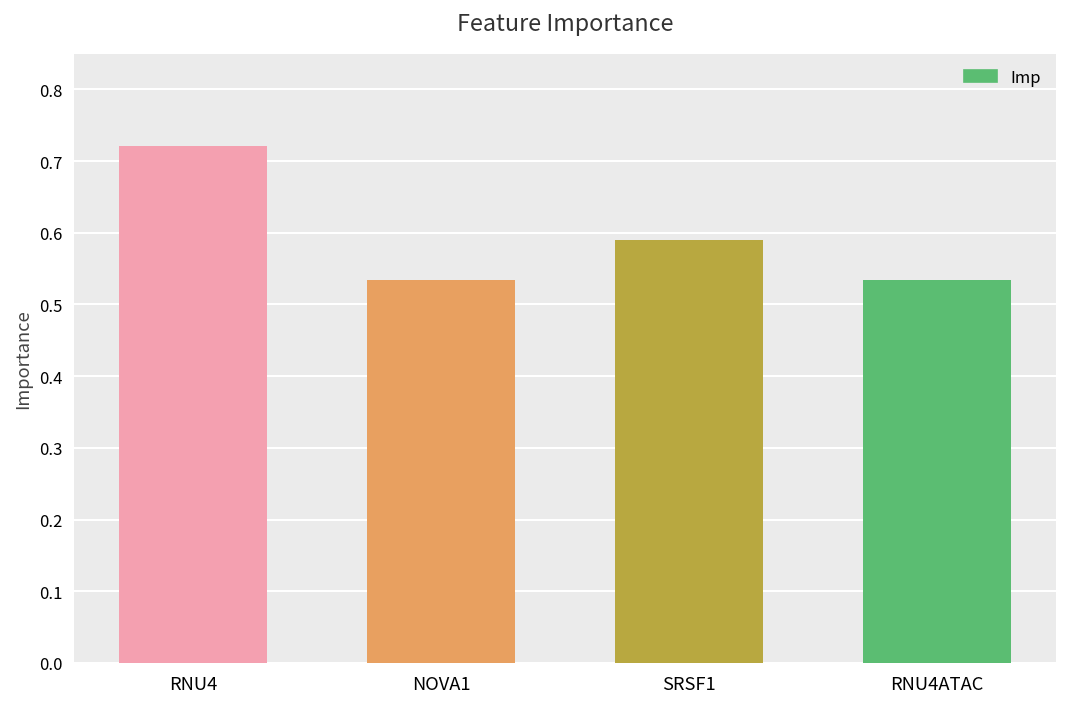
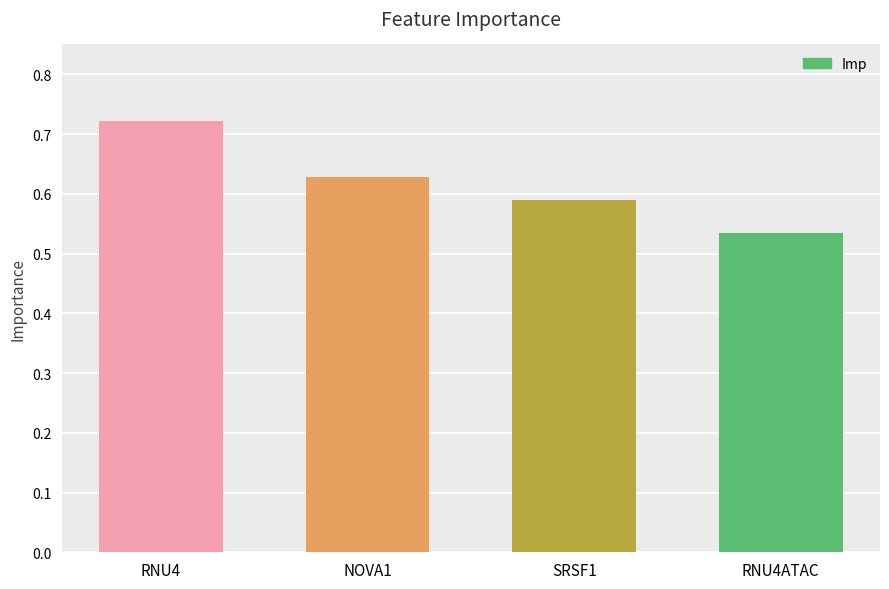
NOVA1: 0.53 -> 0.63
